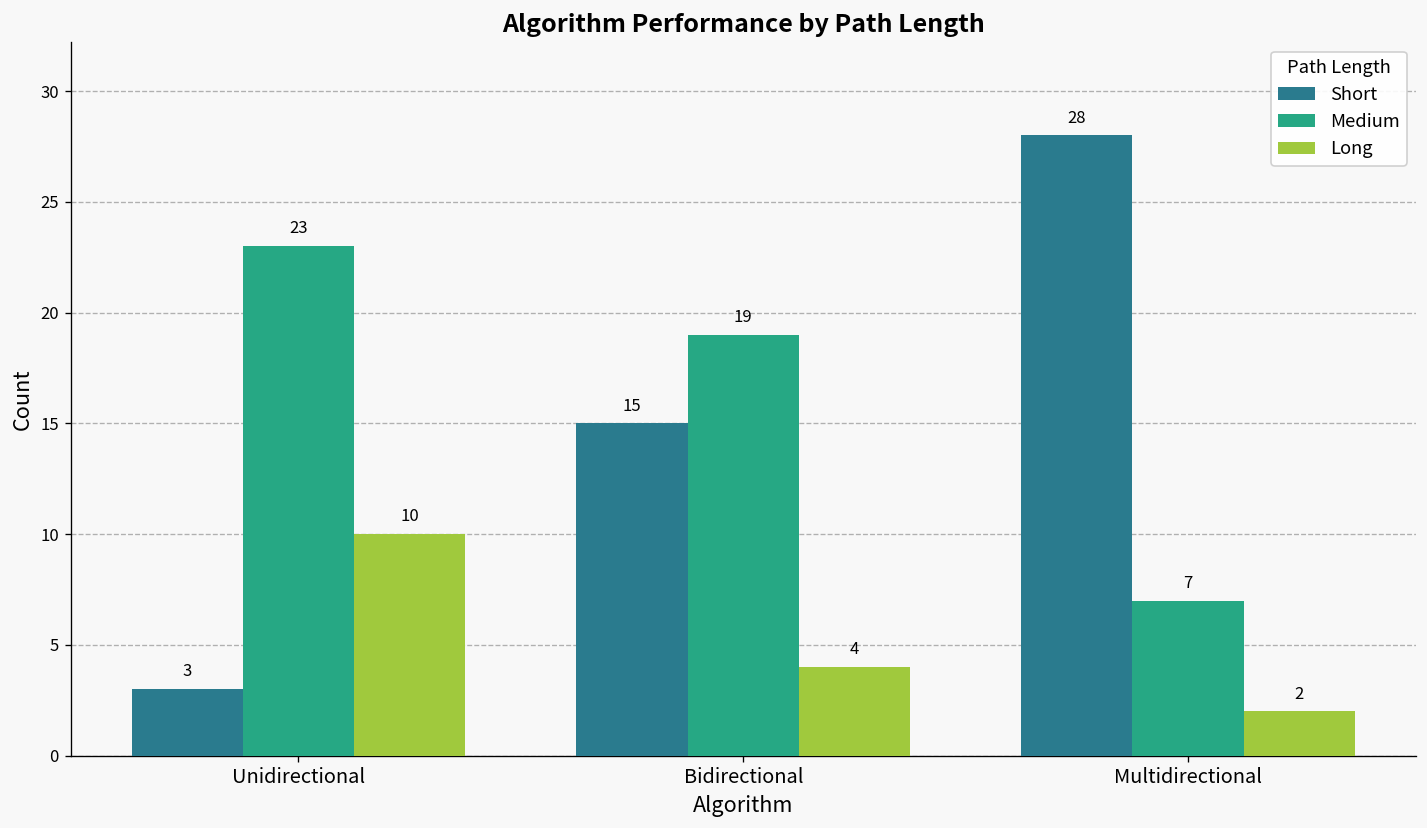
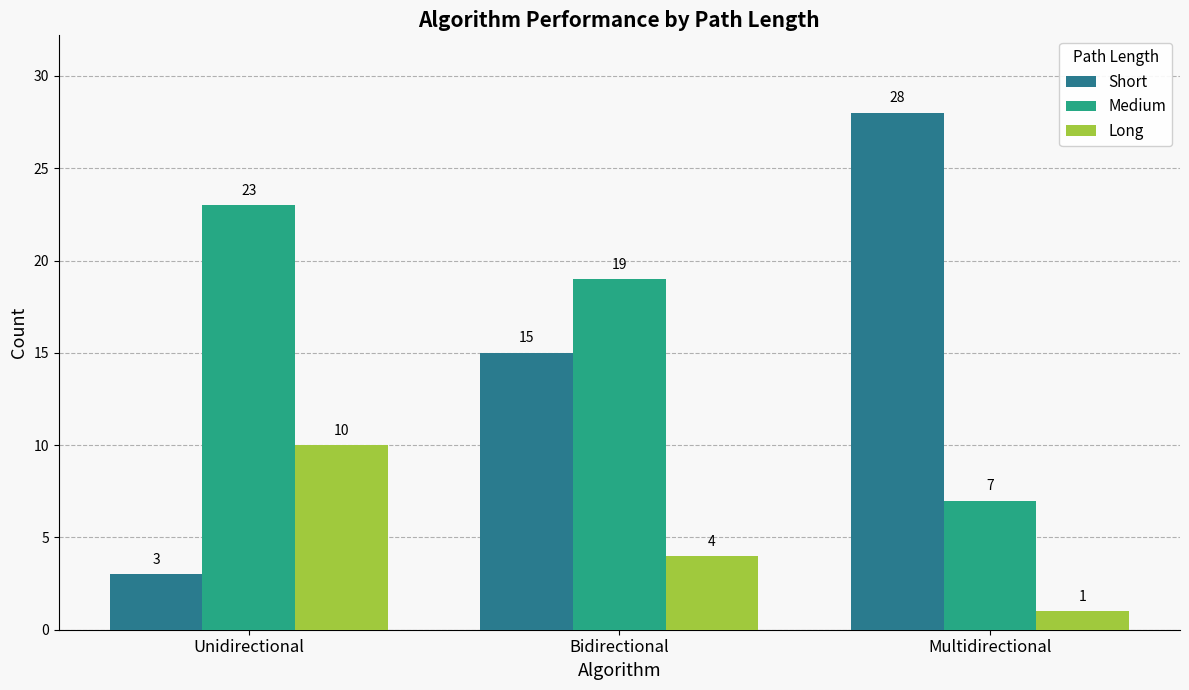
Long, Multidirectional: 2 -> 1
